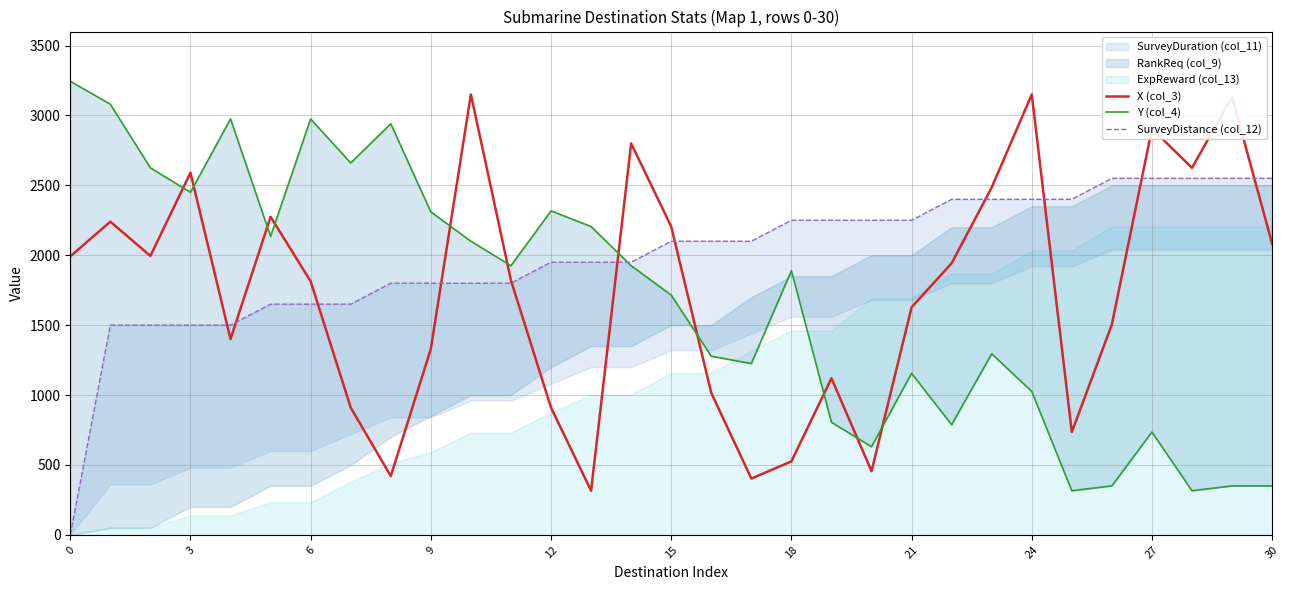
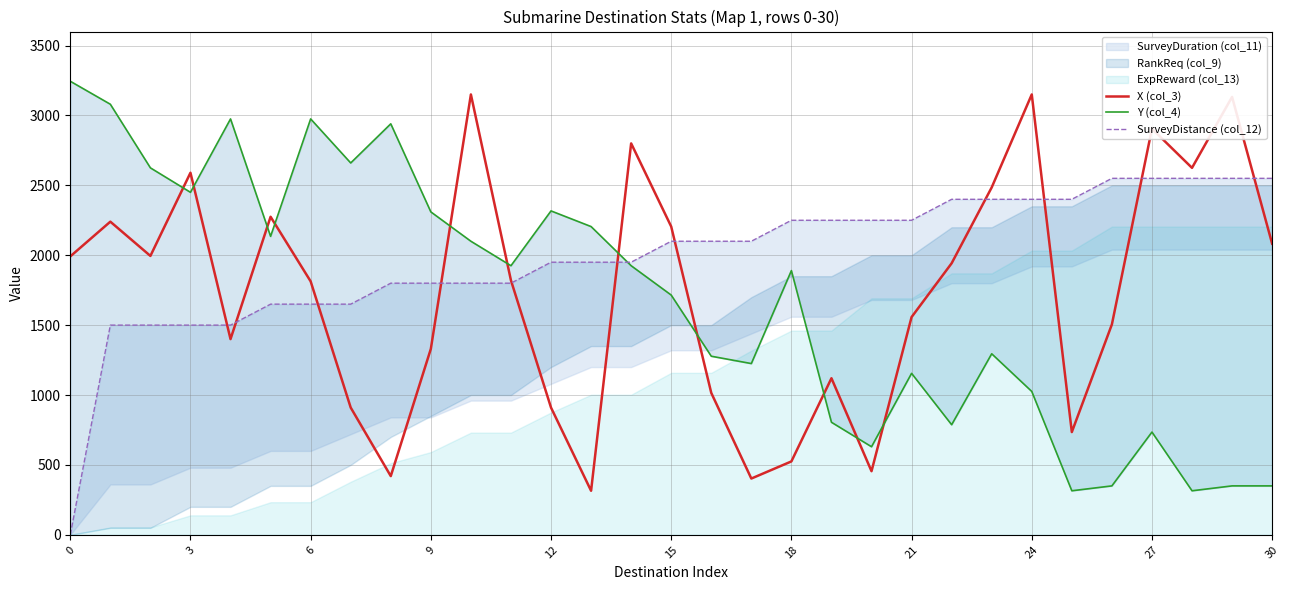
X (col_3), 21: 1630 -> 1560
